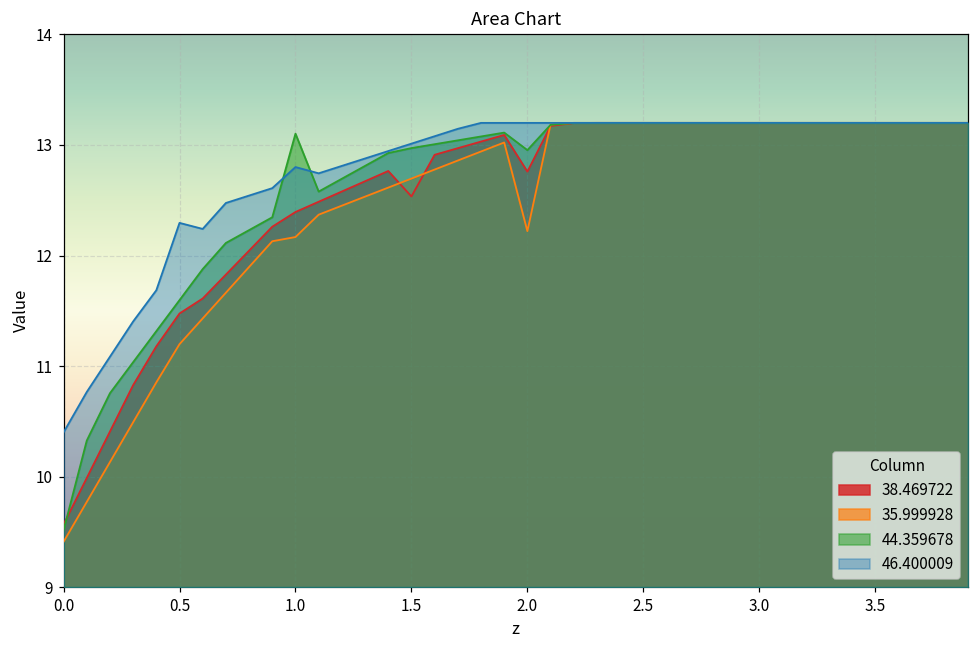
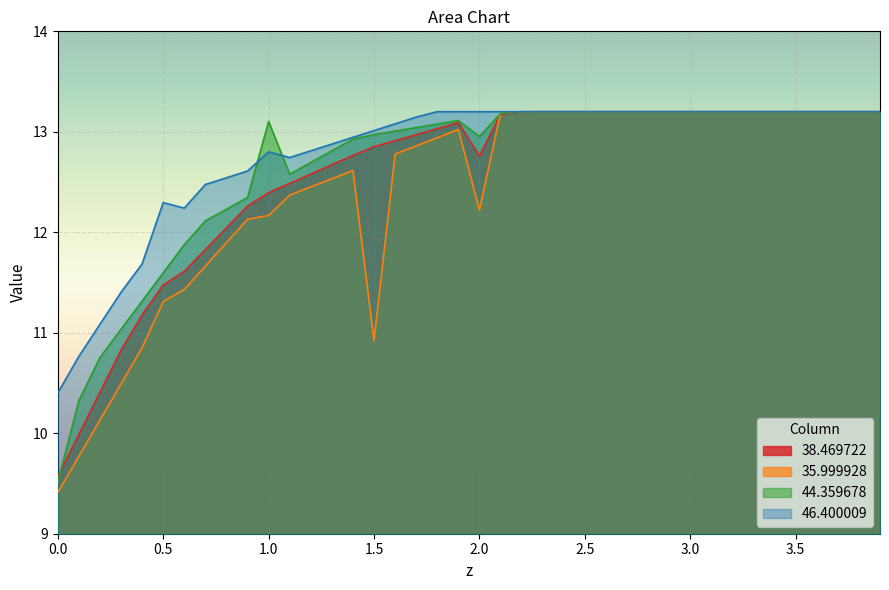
35.999928, 0.5: 11.20 -> 11.31
38.469722, 1.5: 12.53 -> 12.85
35.999928, 1.5: 12.70 -> 10.92
